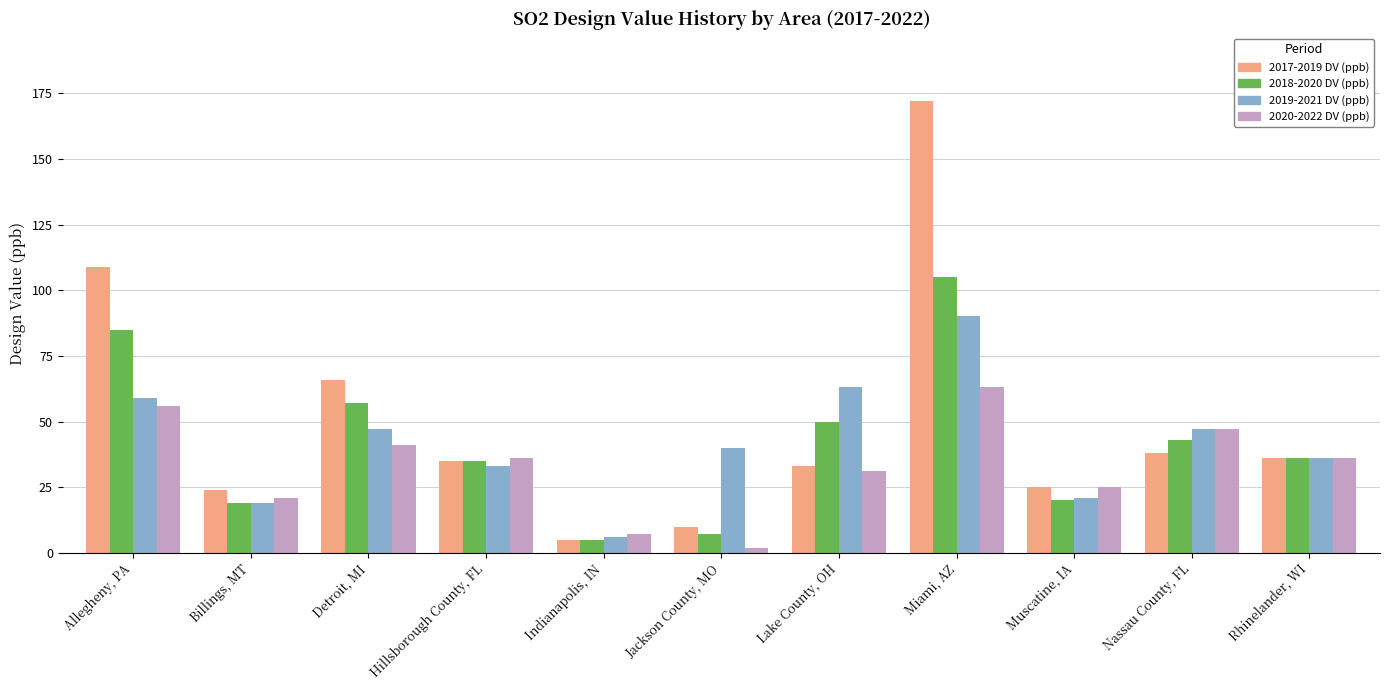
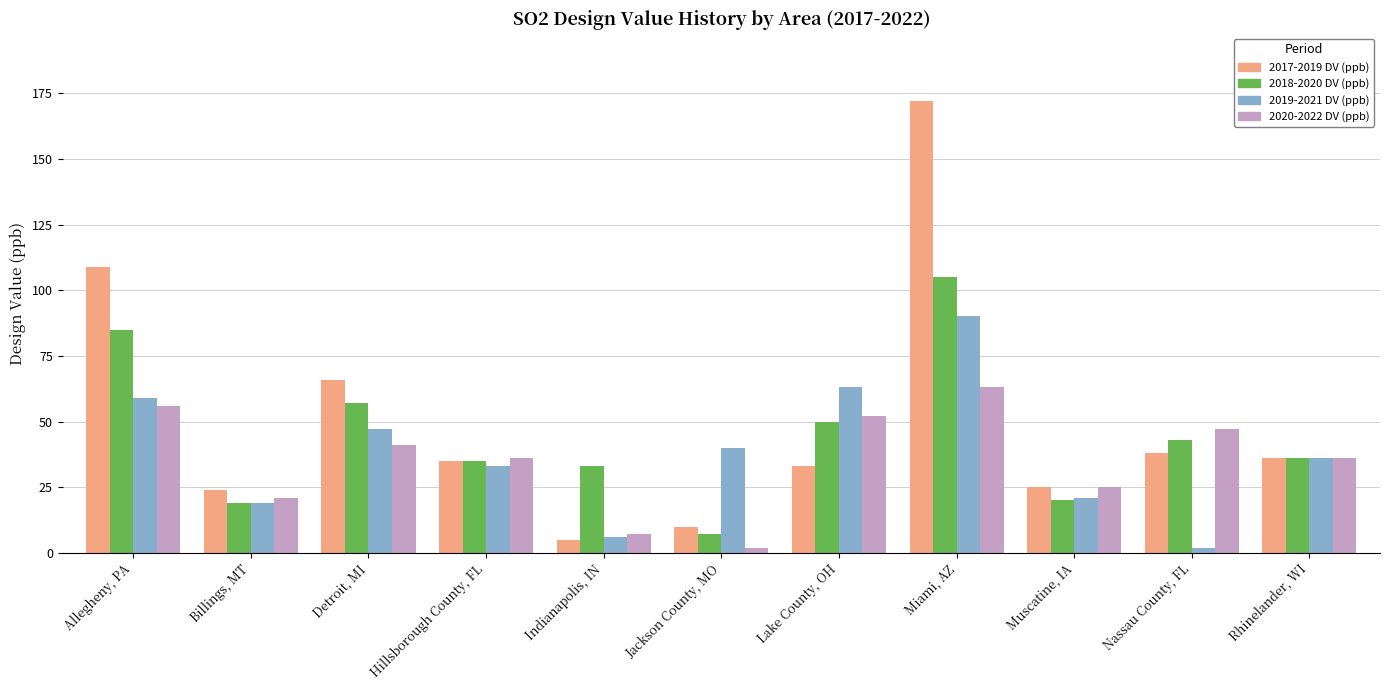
2018-2020 DV (ppb), Indianapolis, IN: 5 -> 33
2020-2022 DV (ppb), Lake County, OH: 31 -> 52
2019-2021 DV (ppb), Nassau County, FL: 47 -> 2
